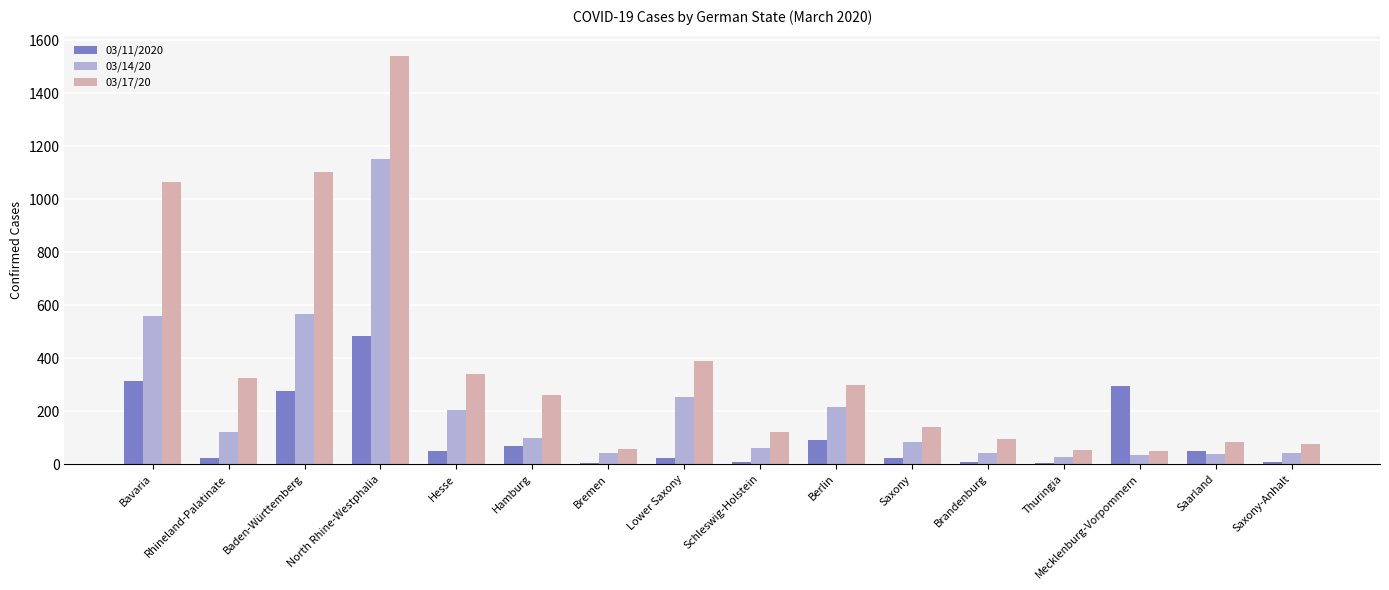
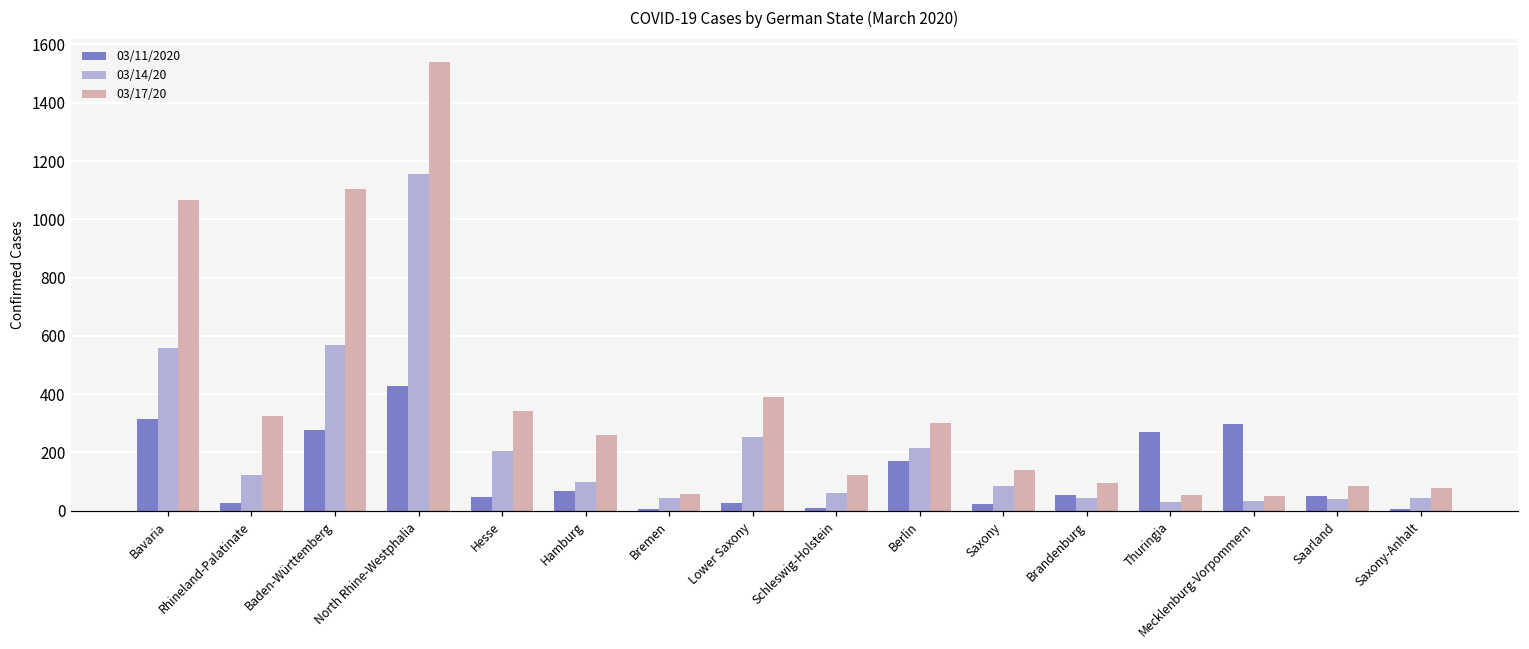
03/11/2020, North Rhine-Westphalia: 480 -> 430
03/11/2020, Berlin: 90 -> 170
03/11/2020, Brandenburg: 10 -> 50
03/11/2020, Thuringia: 0 -> 270
